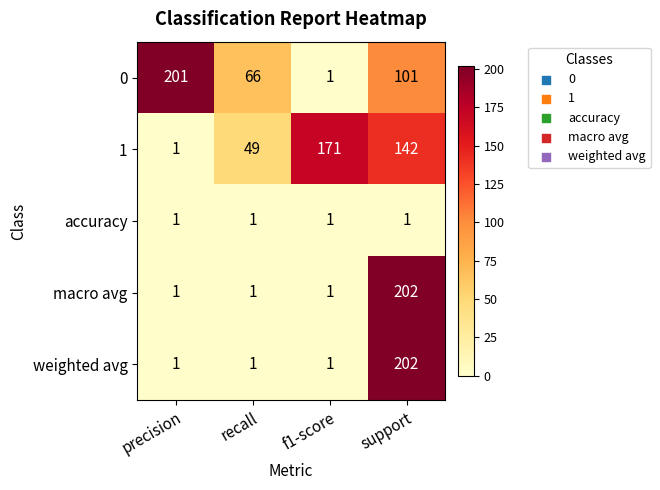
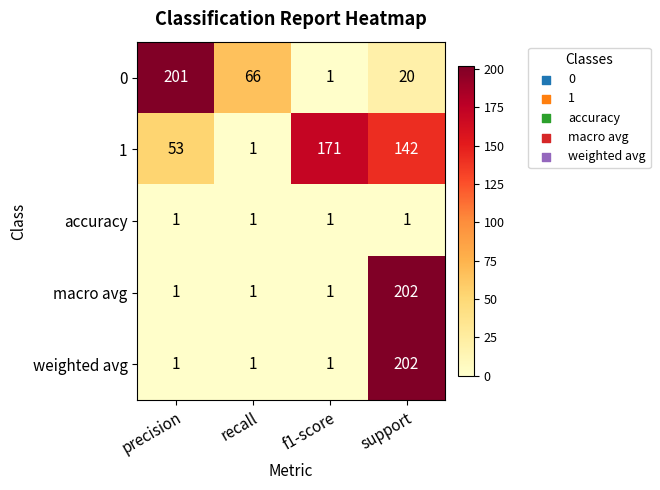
0, support: 101 -> 20
1, precision: 1 -> 53
1, recall: 49 -> 1
